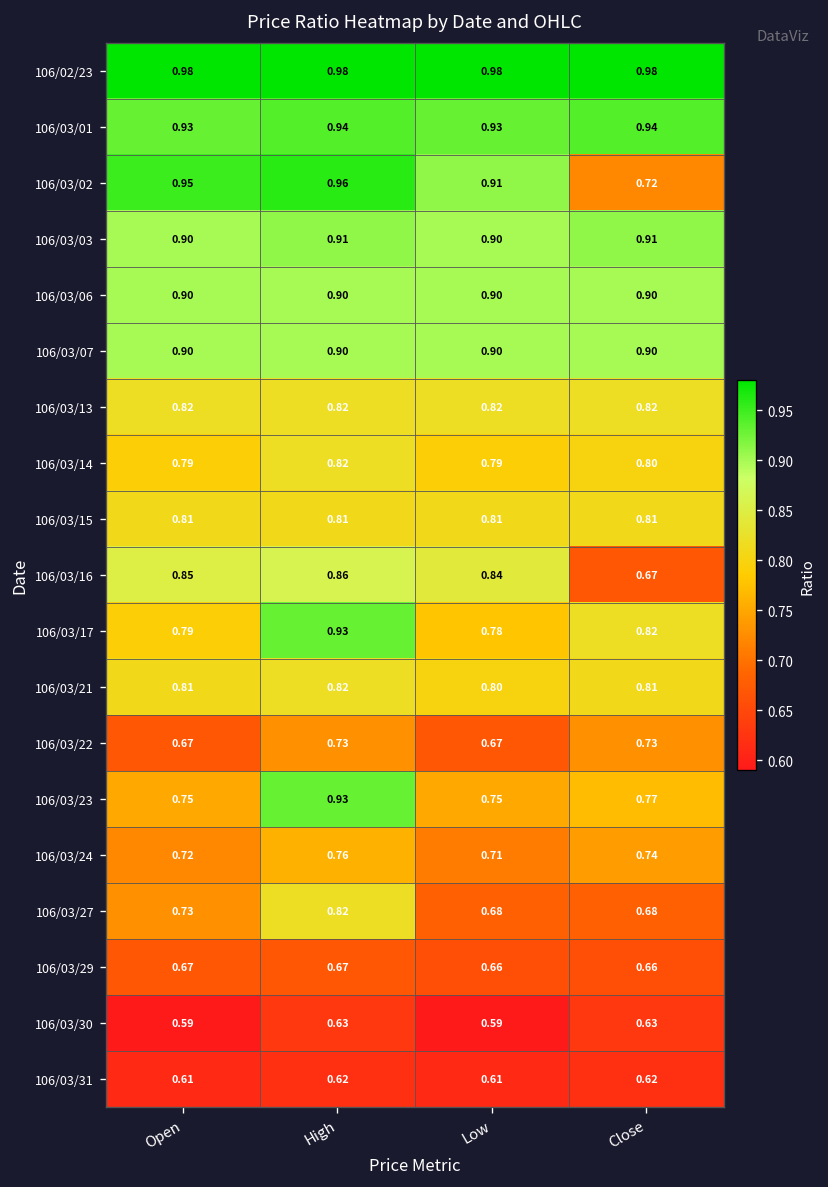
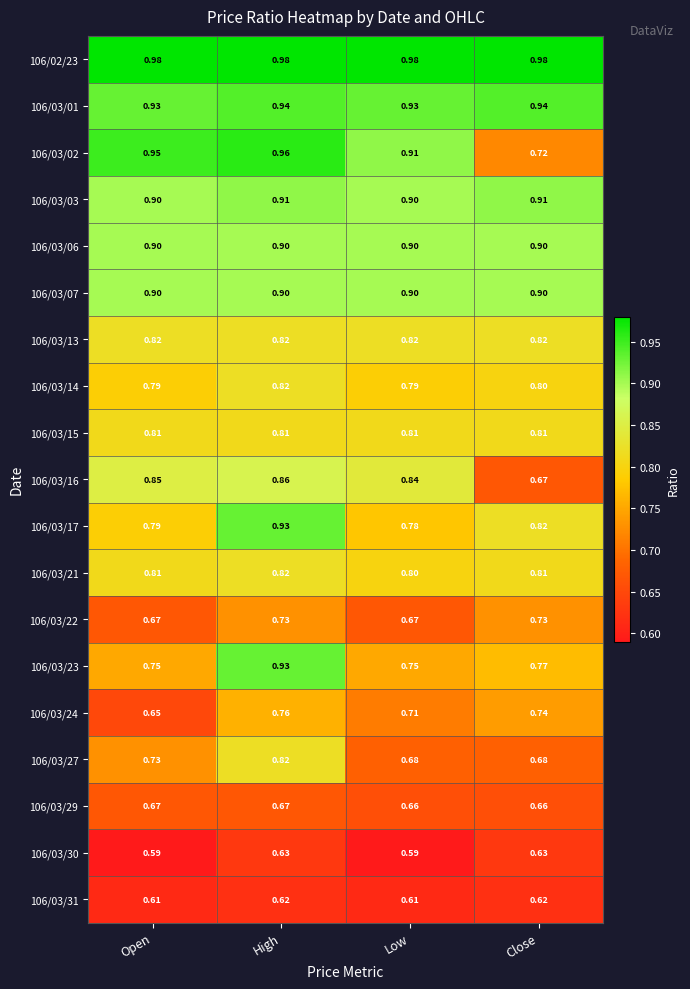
106/03/24, Open: 0.72 -> 0.65
